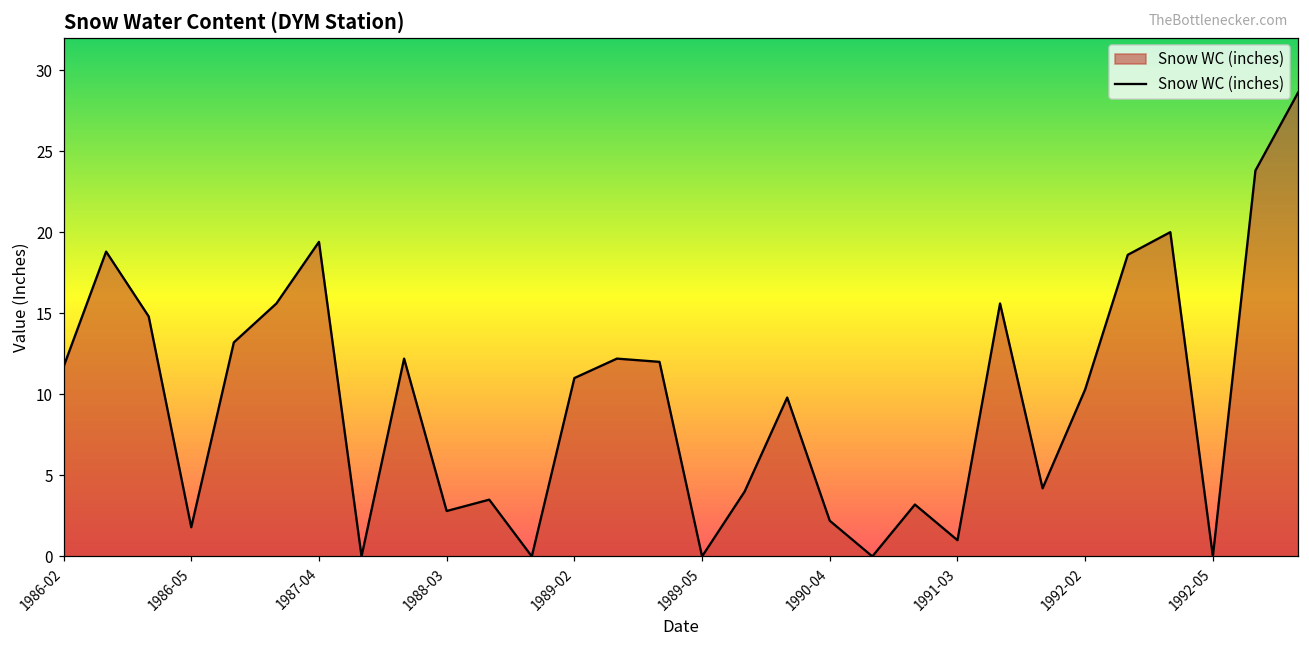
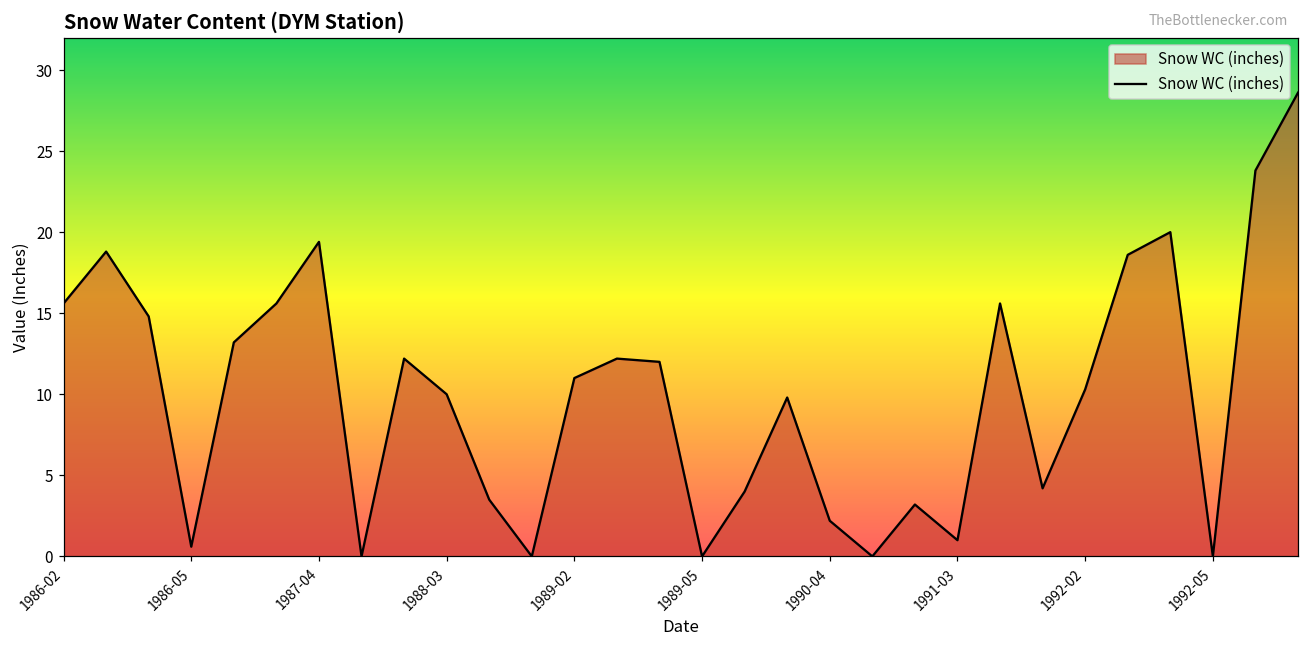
1986-02: 11.7 -> 15.6
1986-05: 1.8 -> 0.6
1988-03: 2.8 -> 10.0
